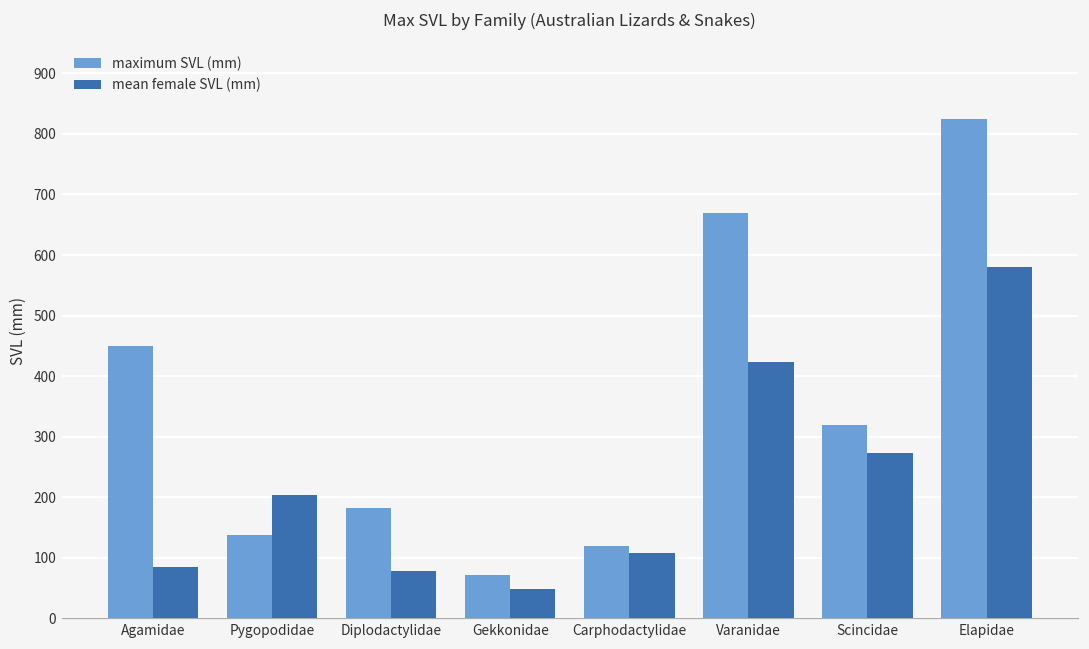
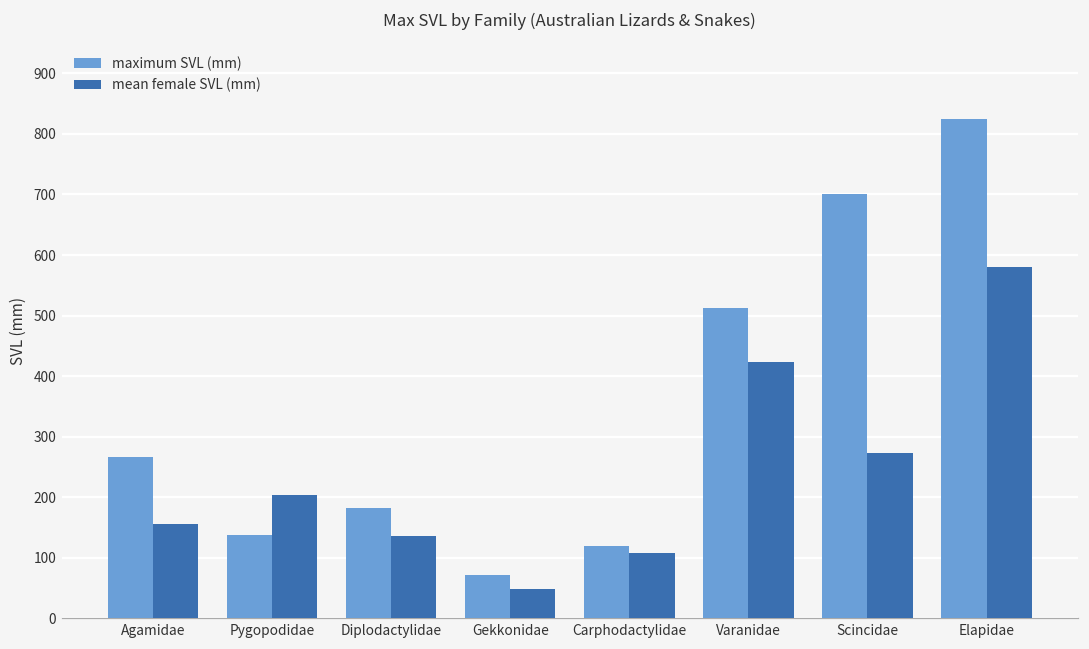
maximum SVL (mm), Agamidae: 450 -> 270
mean female SVL (mm), Agamidae: 80 -> 160
mean female SVL (mm), Diplodactylidae: 80 -> 140
maximum SVL (mm), Varanidae: 670 -> 510
maximum SVL (mm), Scincidae: 320 -> 700
